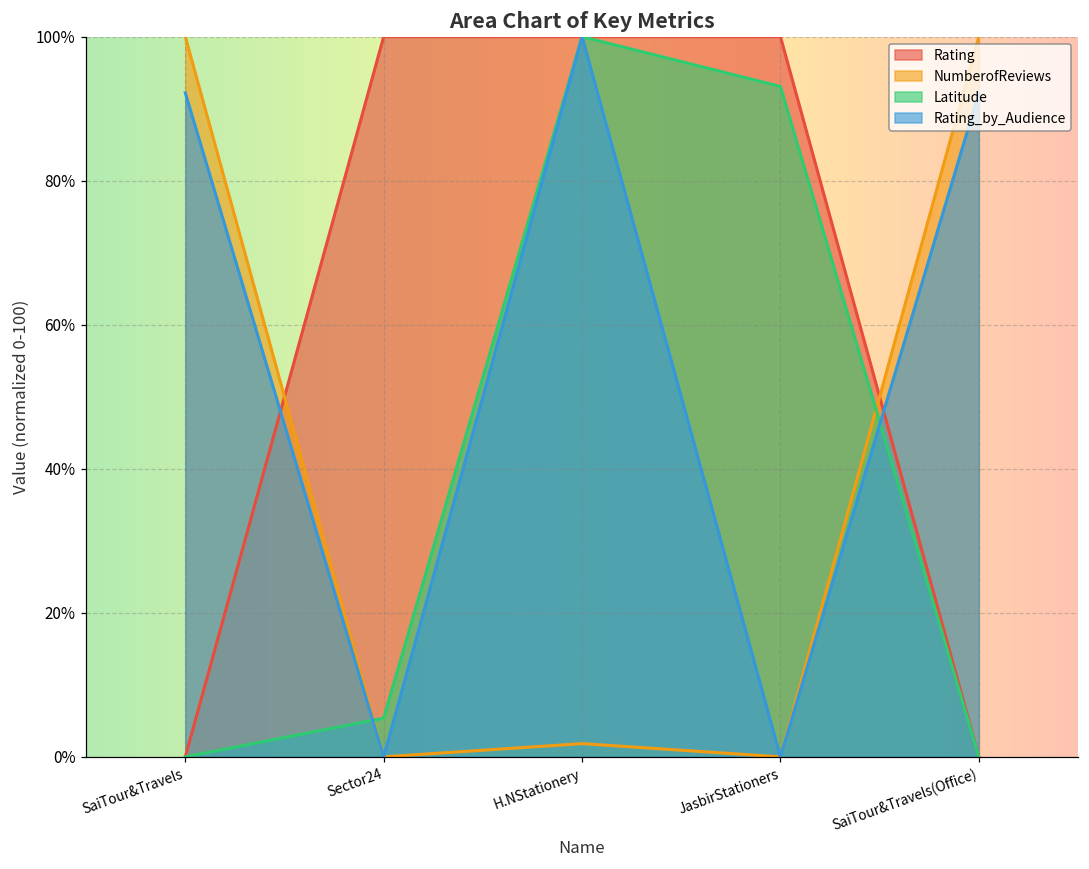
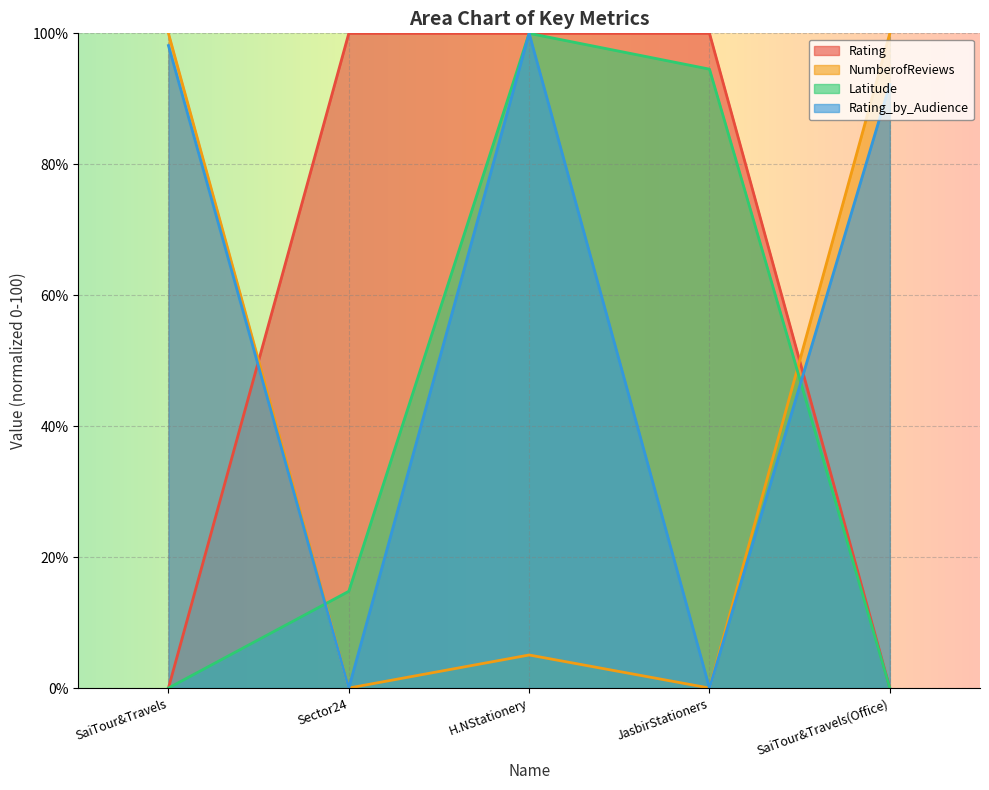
Rating_by_Audience, SaiTour&Travels: 92% -> 98%
Latitude, Sector24: 5% -> 15%
NumberofReviews, H.NStationery: 2% -> 5%
Latitude, JasbirStationers: 93% -> 95%
